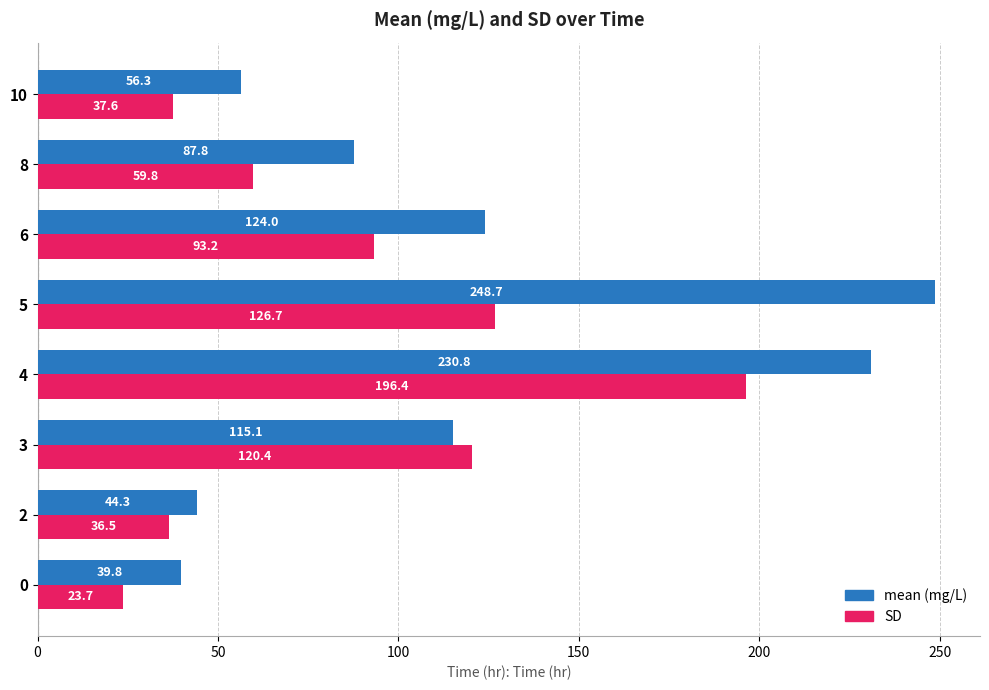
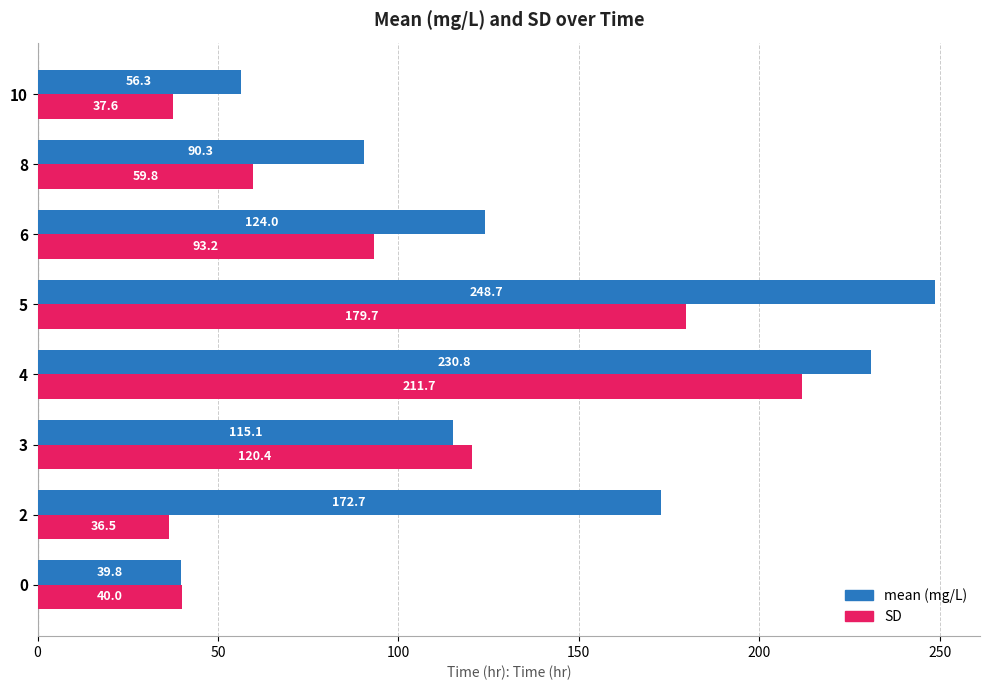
mean (mg/L), 8: 87.8 -> 90.3
SD, 5: 126.7 -> 179.7
SD, 4: 196.4 -> 211.7
mean (mg/L), 2: 44.3 -> 172.7
SD, 0: 23.7 -> 40.0
